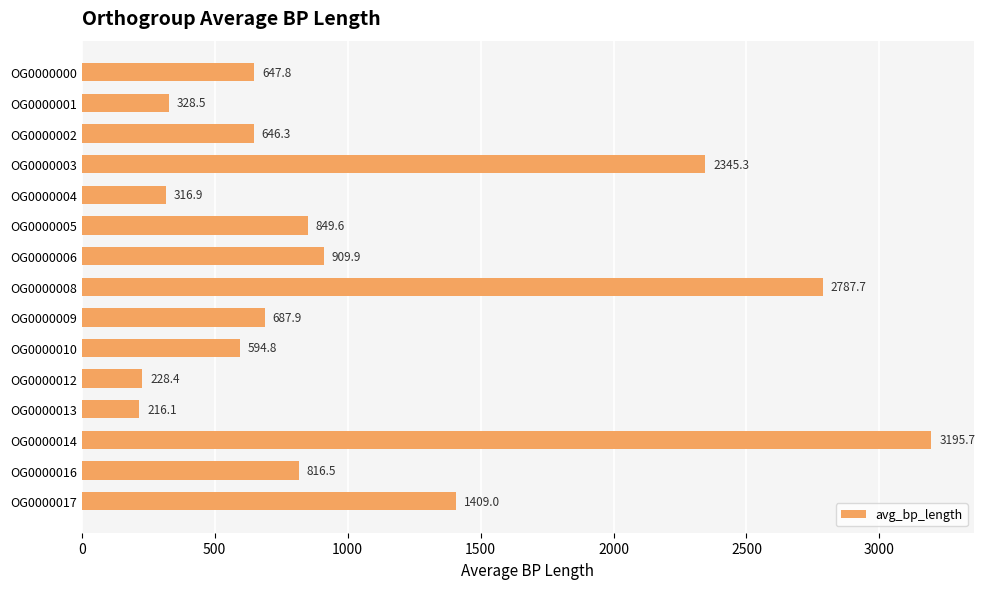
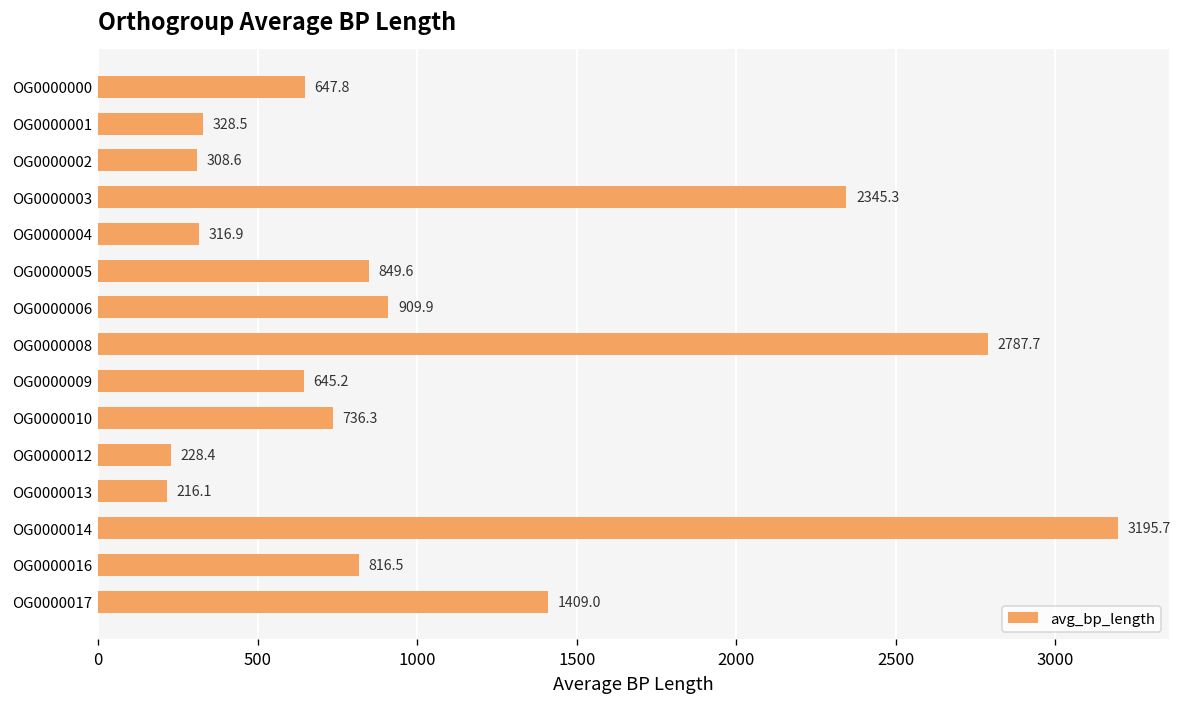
OG0000002: 646.3 -> 308.6
OG0000009: 687.9 -> 645.2
OG0000010: 594.8 -> 736.3
